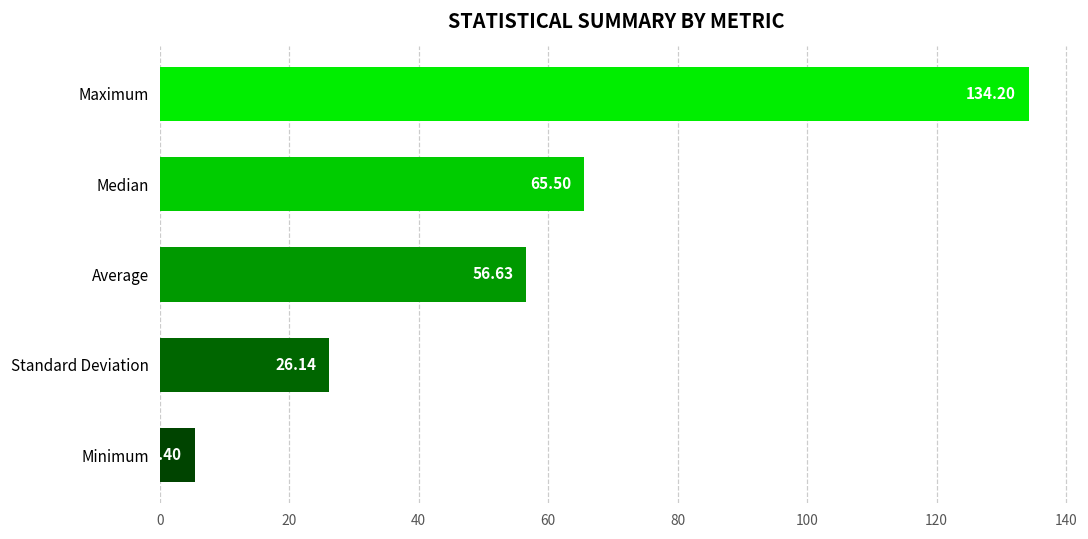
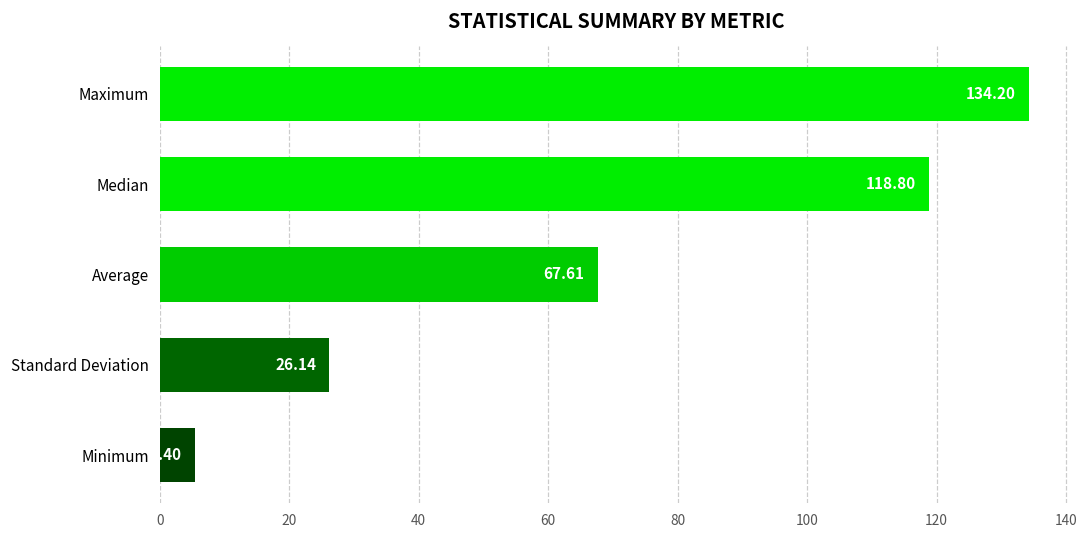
Median: 65.50 -> 118.80
Average: 56.63 -> 67.61
